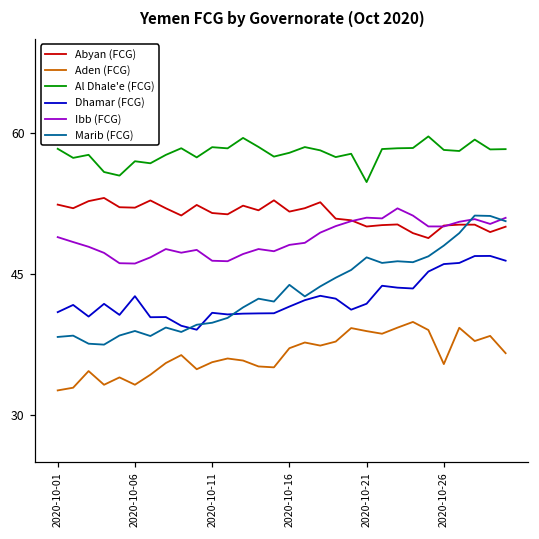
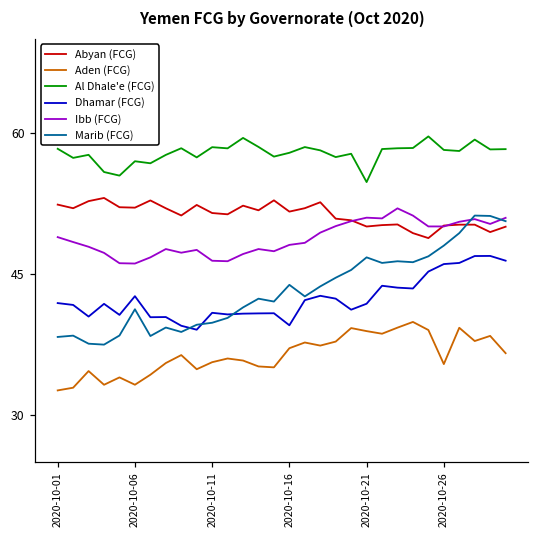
Dhamar (FCG), 2020-10-01: 41 -> 42
Marib (FCG), 2020-10-06: 39 -> 41
Dhamar (FCG), 2020-10-16: 42 -> 40
